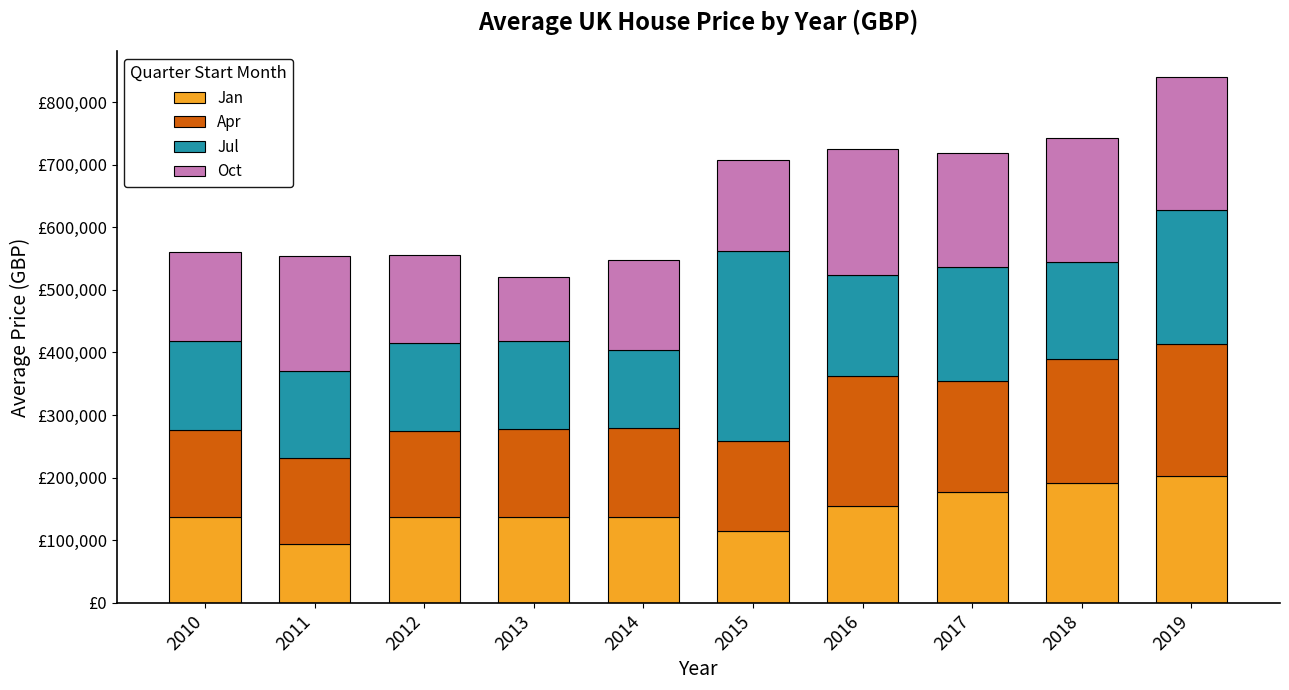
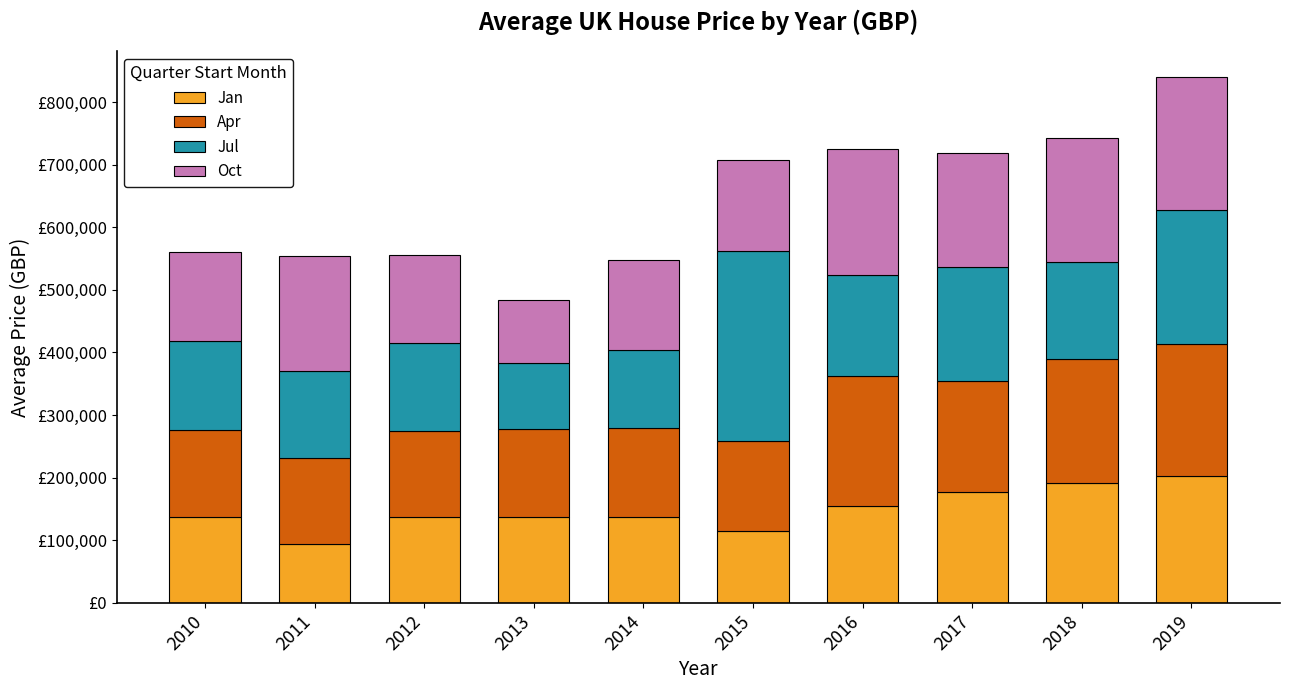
Jul, 2013: £140,000 -> £110,000
